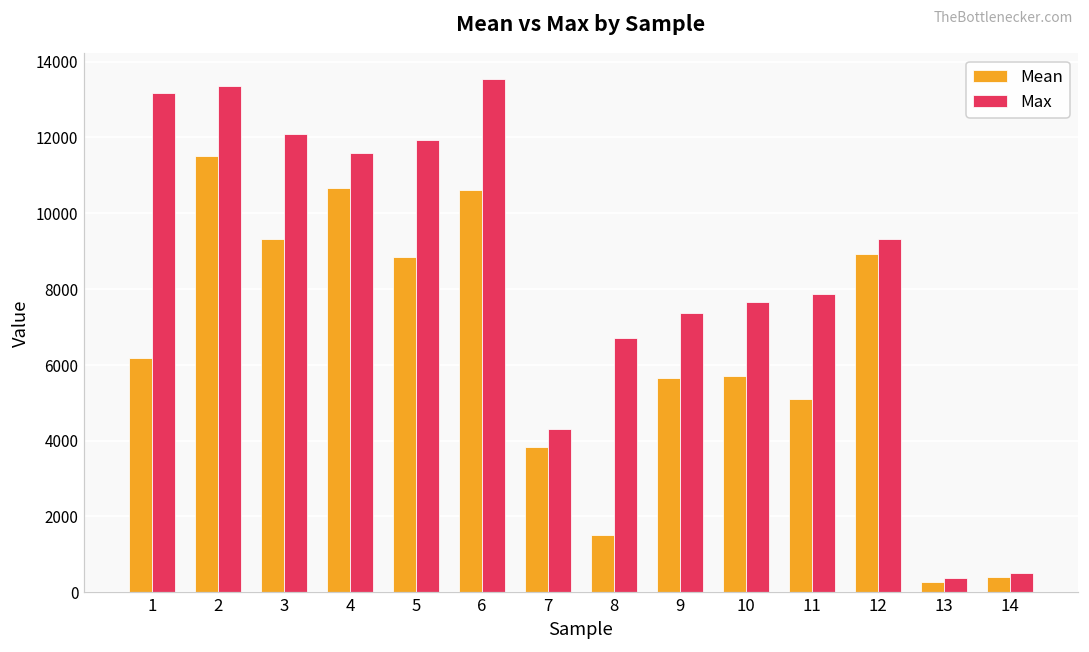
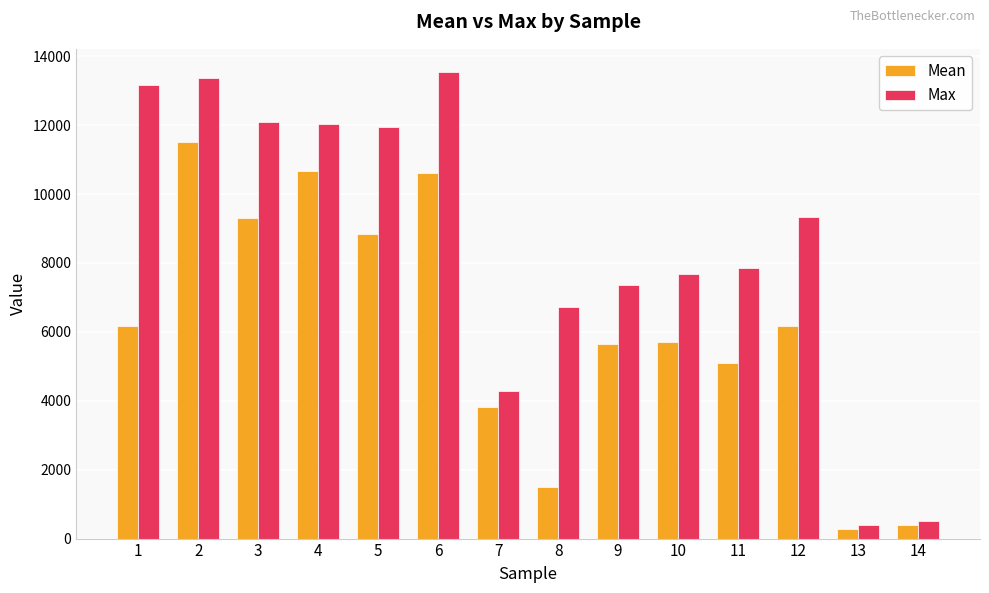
Max, 4: 11600 -> 12000
Mean, 12: 8900 -> 6200
